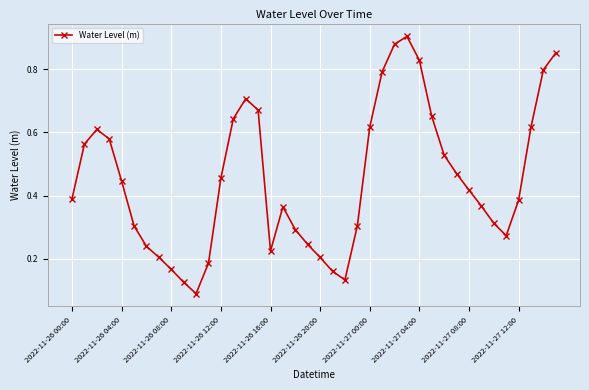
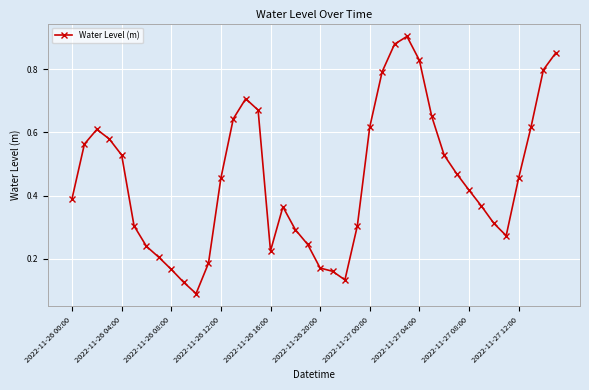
2022-11-26 04:00: 0.45 -> 0.53
2022-11-26 20:00: 0.20 -> 0.17
2022-11-27 12:00: 0.39 -> 0.46
